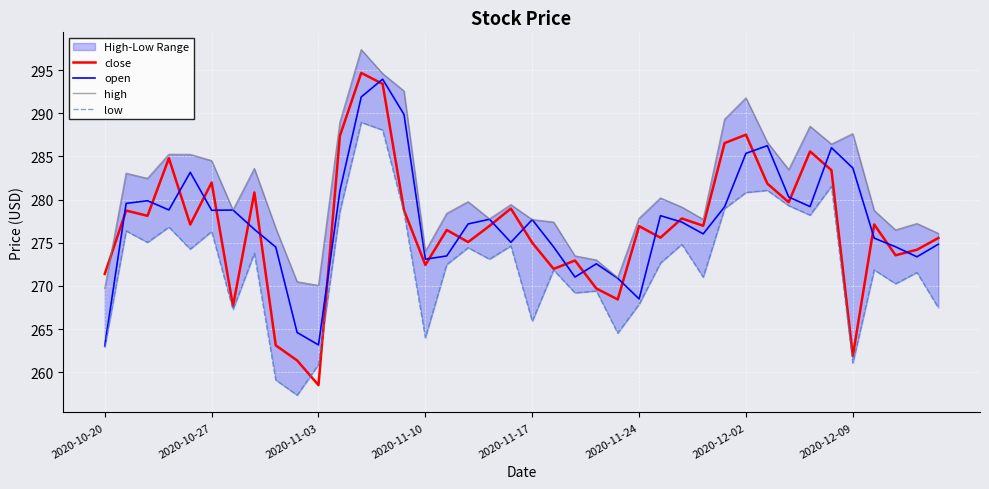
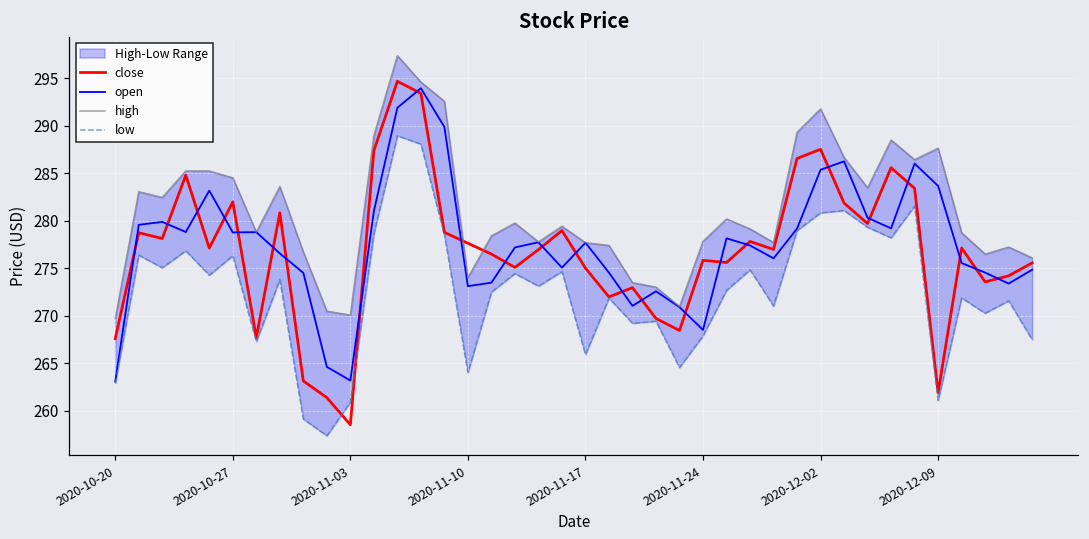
close, 2020-10-20: 271 -> 268
close, 2020-11-10: 272 -> 278
close, 2020-11-24: 277 -> 276
